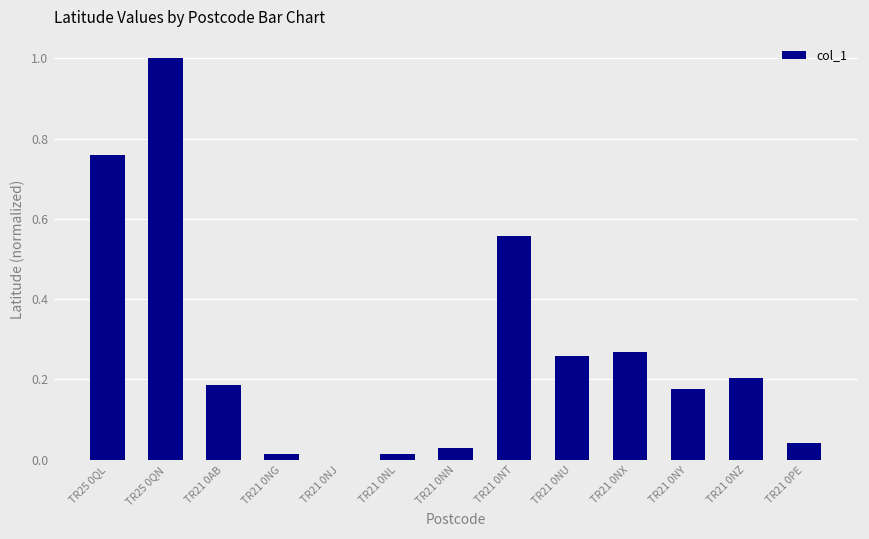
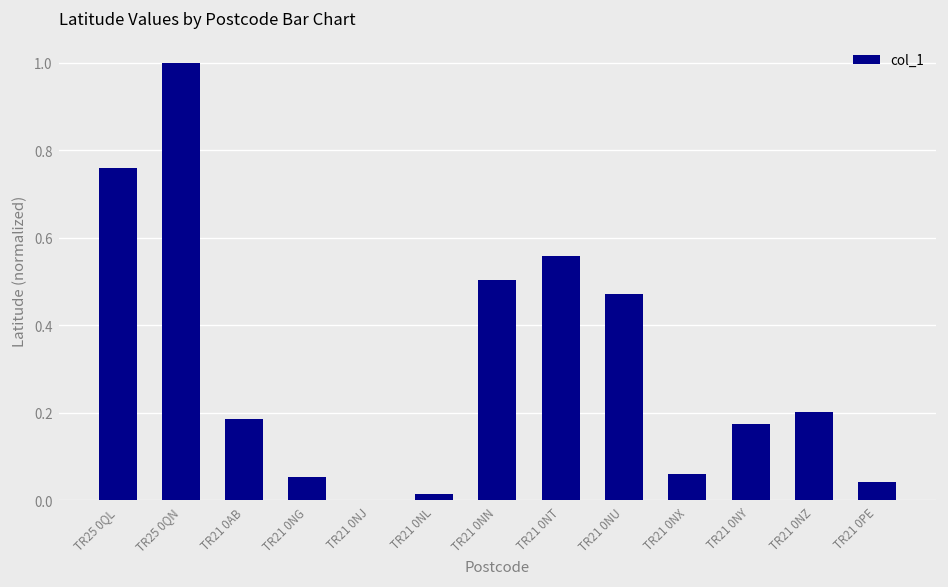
TR21 0NG: 0.01 -> 0.05
TR21 0NN: 0.03 -> 0.50
TR21 0NU: 0.26 -> 0.47
TR21 0NX: 0.27 -> 0.06
